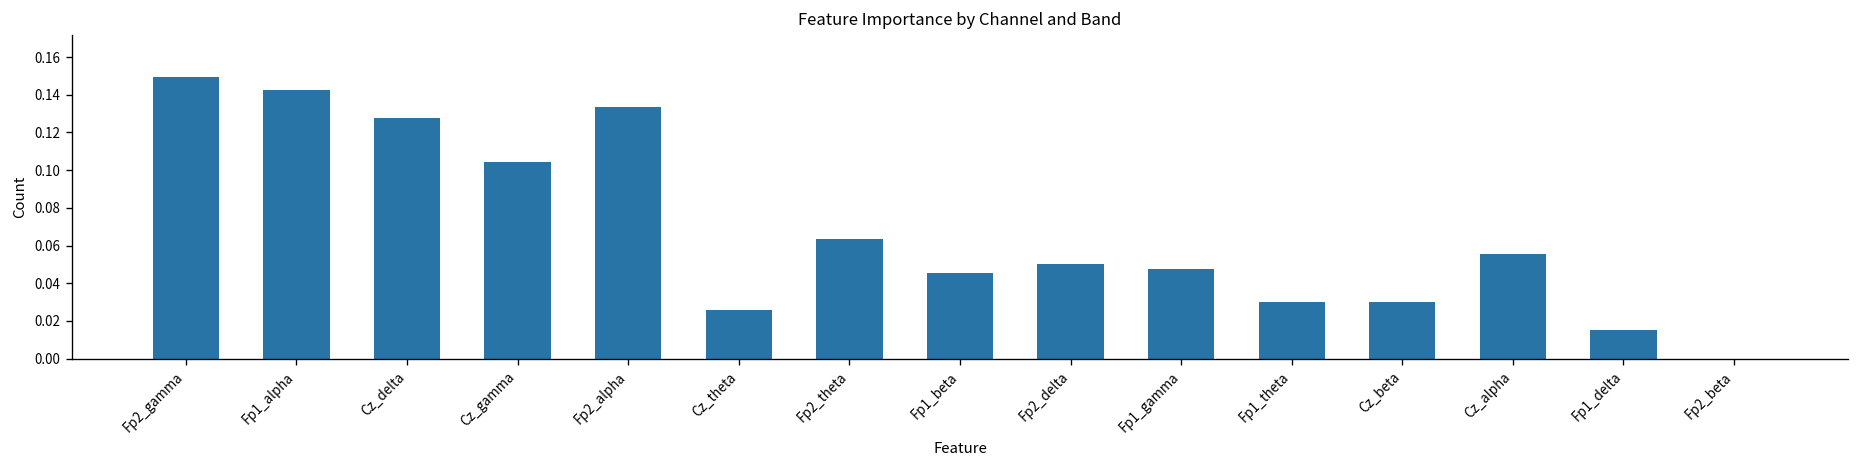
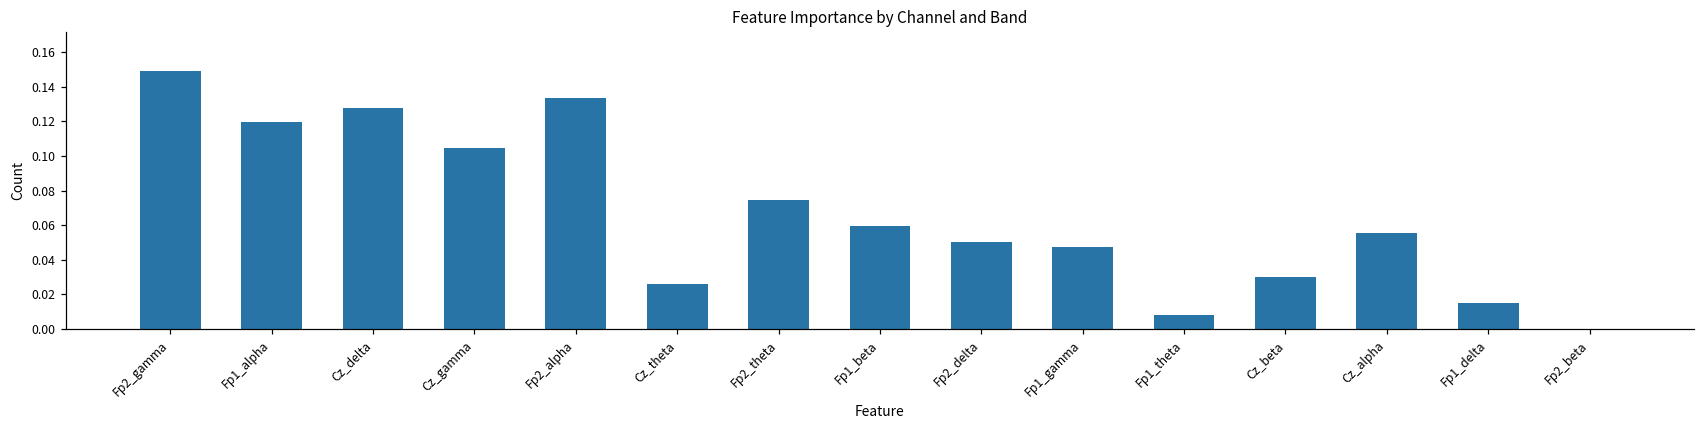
Fp1_alpha: 0.143 -> 0.119
Fp2_theta: 0.063 -> 0.075
Fp1_beta: 0.045 -> 0.060
Fp1_theta: 0.030 -> 0.008
